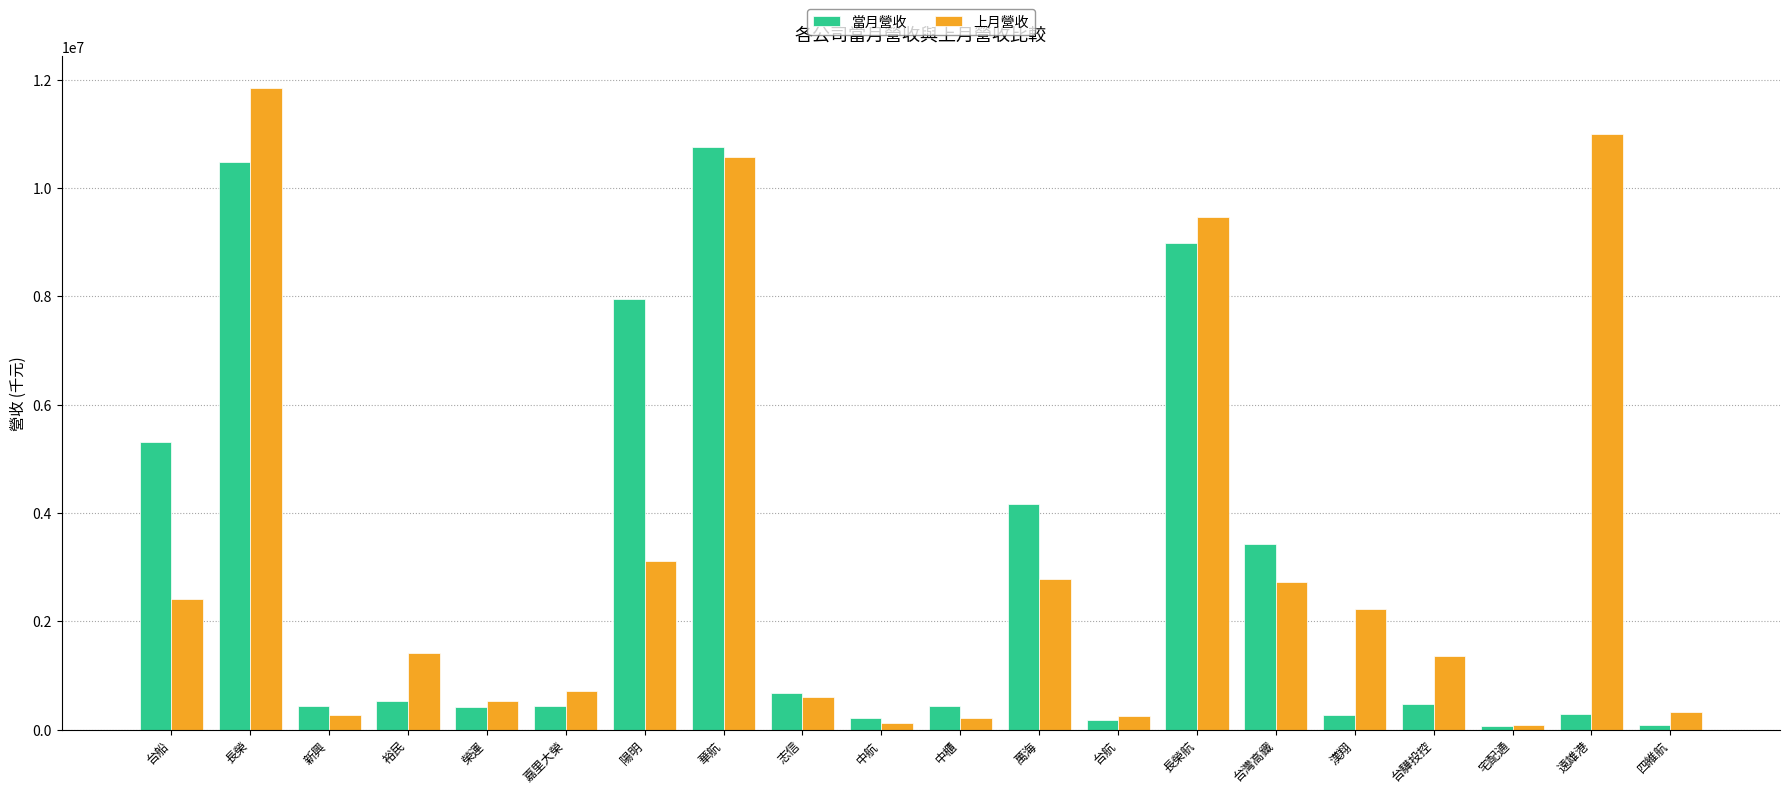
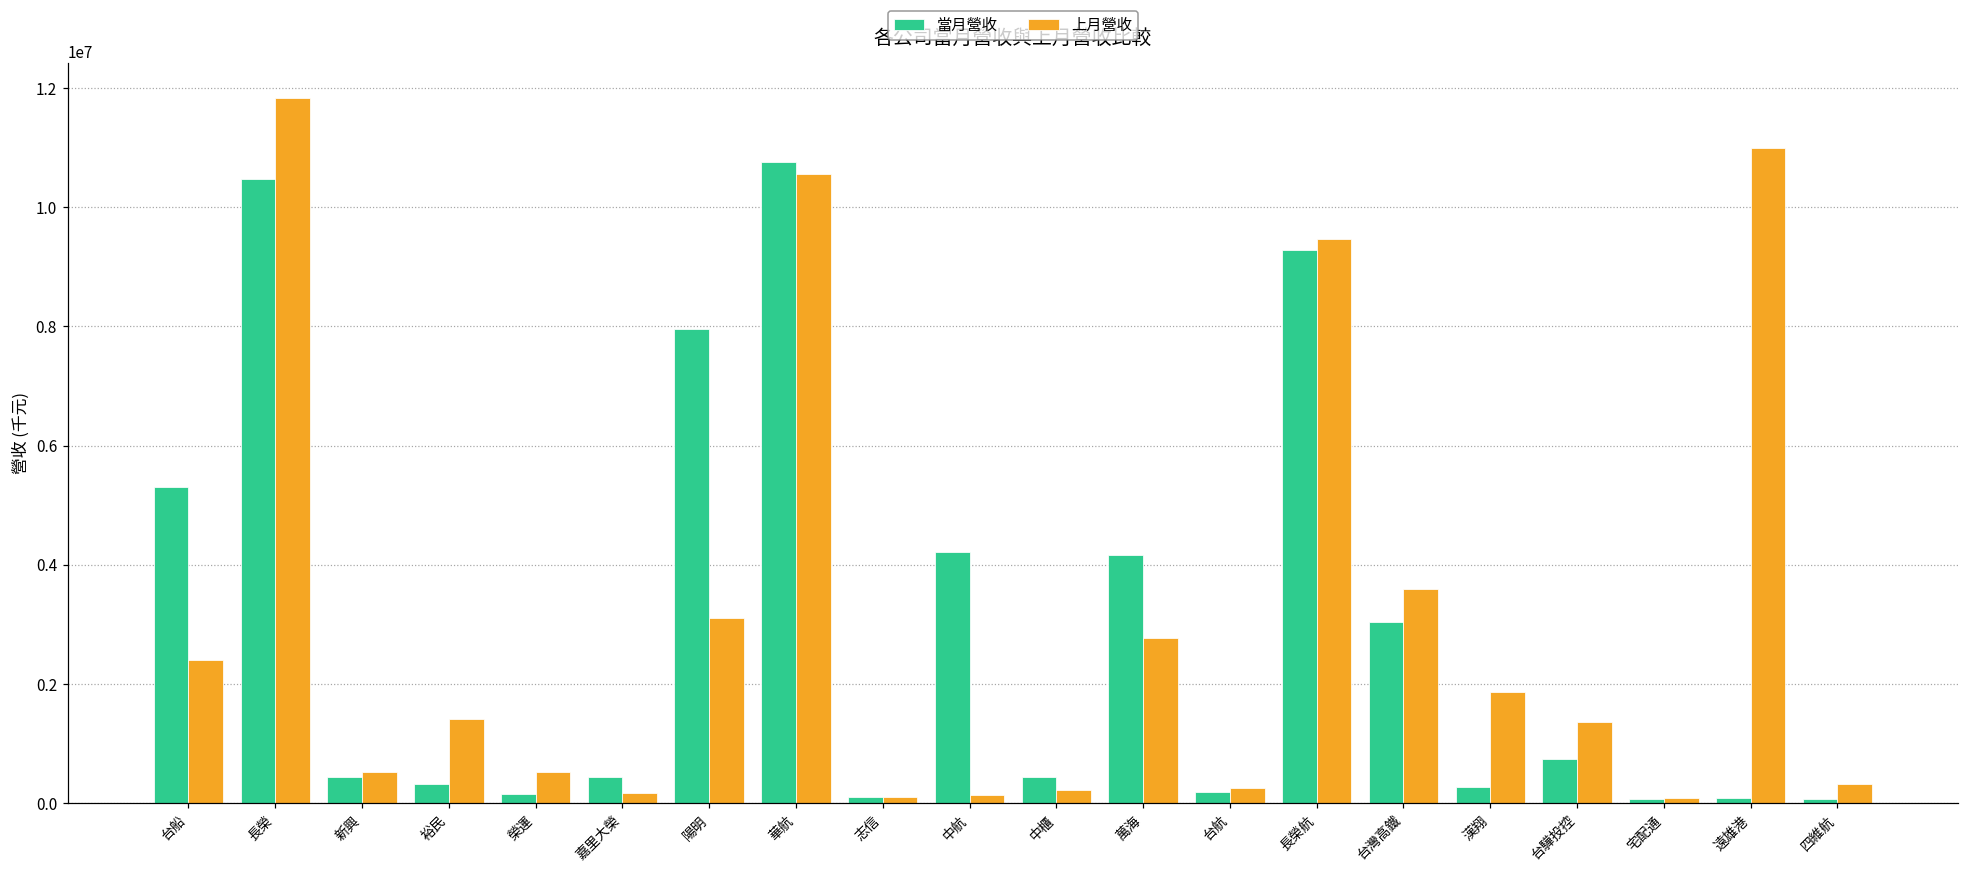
上月營收, 新興: 300000 -> 500000
當月營收, 裕民: 500000 -> 300000
當月營收, 榮運: 400000 -> 200000
上月營收, 嘉里大榮: 700000 -> 200000
當月營收, 志信: 700000 -> 100000
上月營收, 志信: 600000 -> 100000
當月營收, 中航: 200000 -> 4200000
當月營收, 長榮航: 9000000 -> 9300000
當月營收, 台灣高鐵: 3400000 -> 3000000
上月營收, 台灣高鐵: 2700000 -> 3600000
上月營收, 漢翔: 2200000 -> 1900000
當月營收, 台驊投控: 500000 -> 700000
當月營收, 遠雄港: 300000 -> 100000
